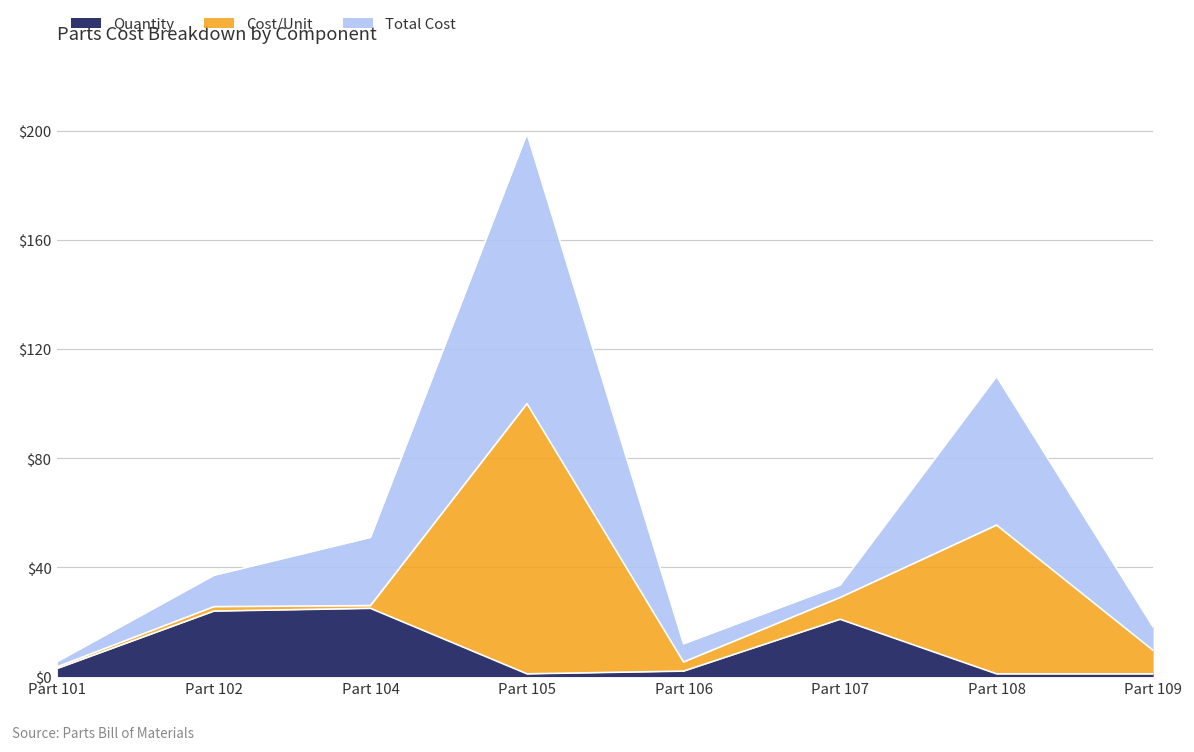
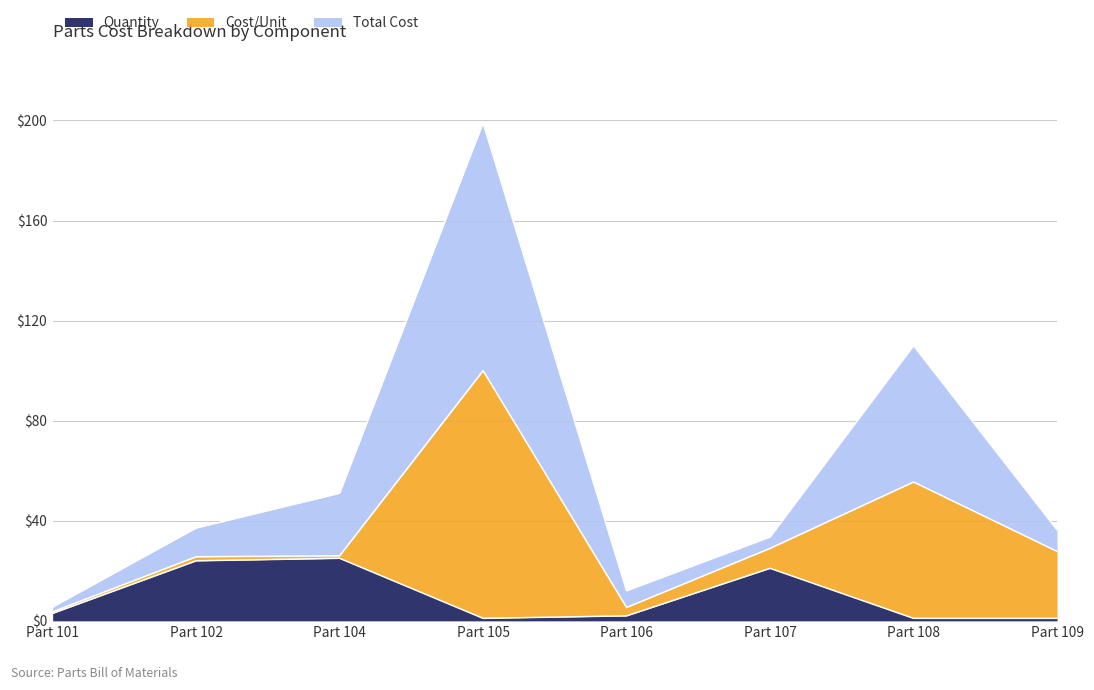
Cost/Unit, Part 109: $9 -> $27
